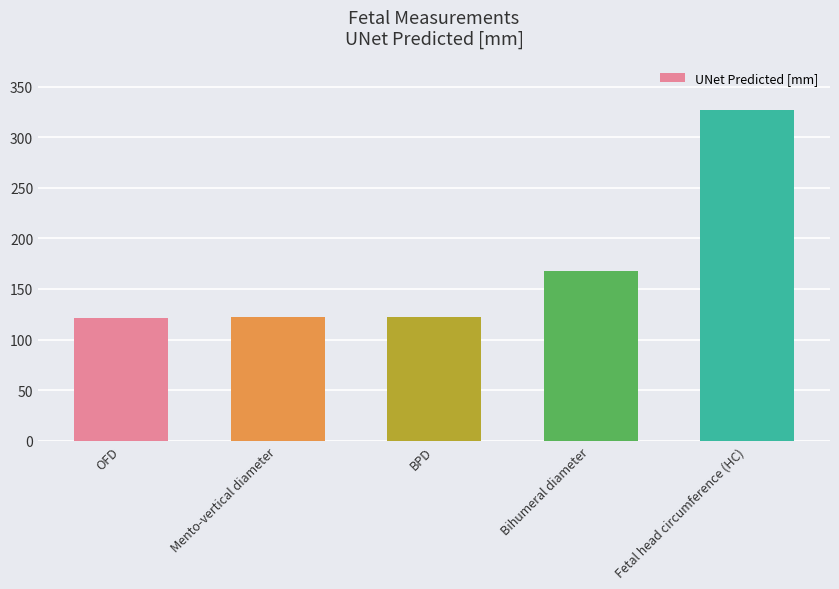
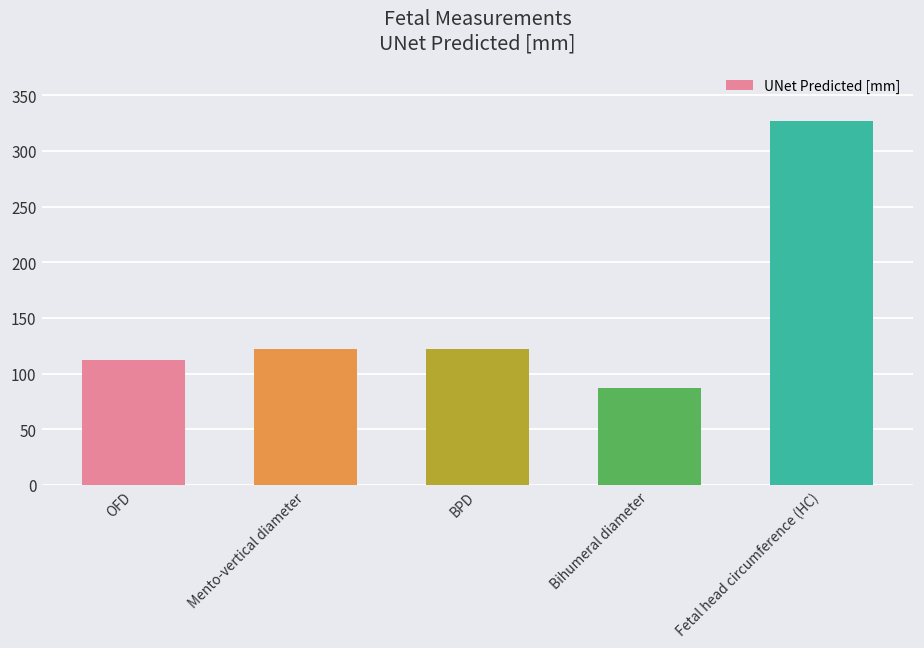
OFD: 122 -> 112
Bihumeral diameter: 168 -> 87
